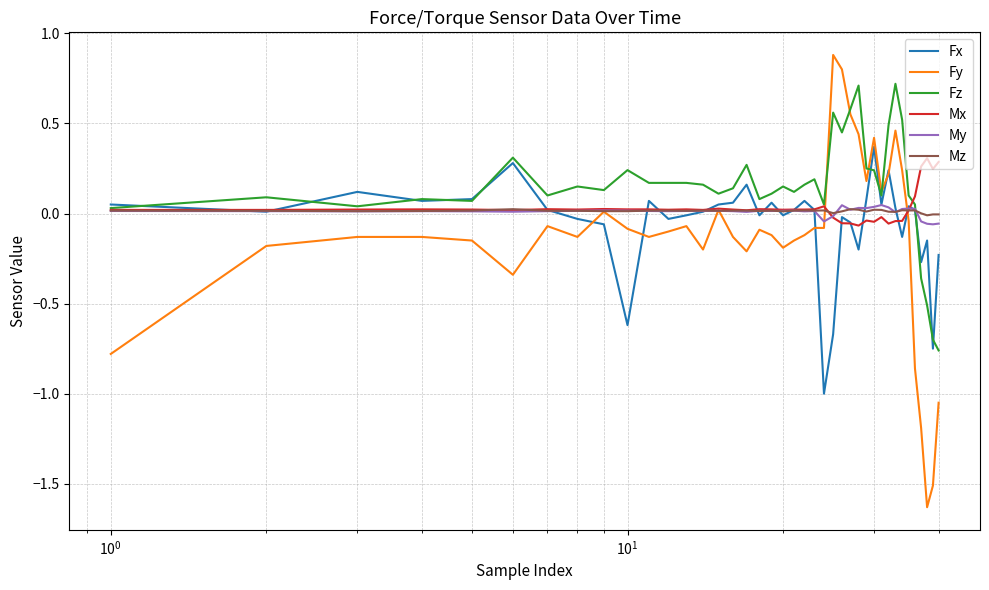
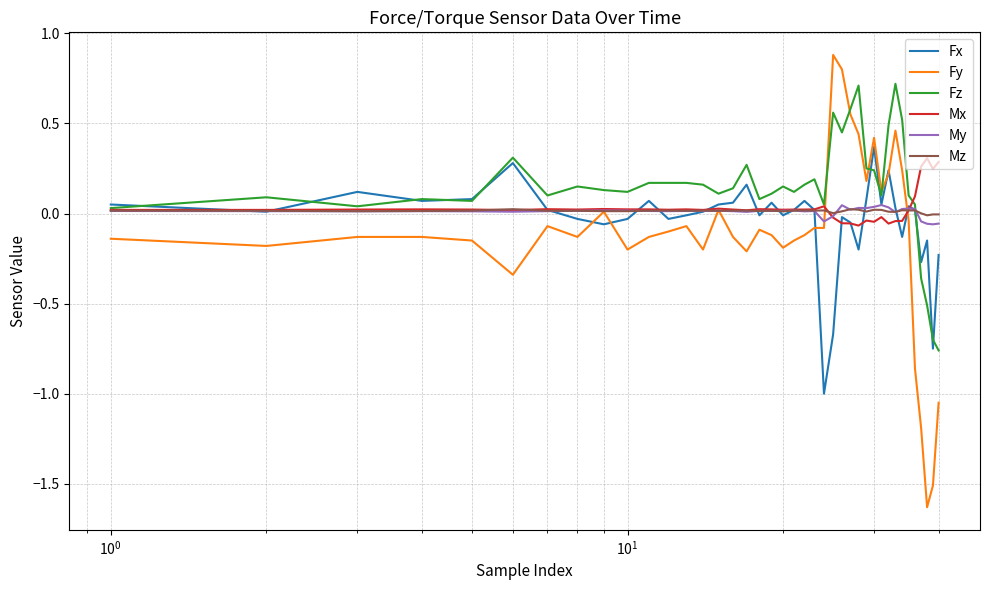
Fy, 10^0: -0.78 -> -0.14
Fx, 10^1: -0.62 -> -0.03
Fy, 10^1: -0.08 -> -0.20
Fz, 10^1: 0.24 -> 0.12
